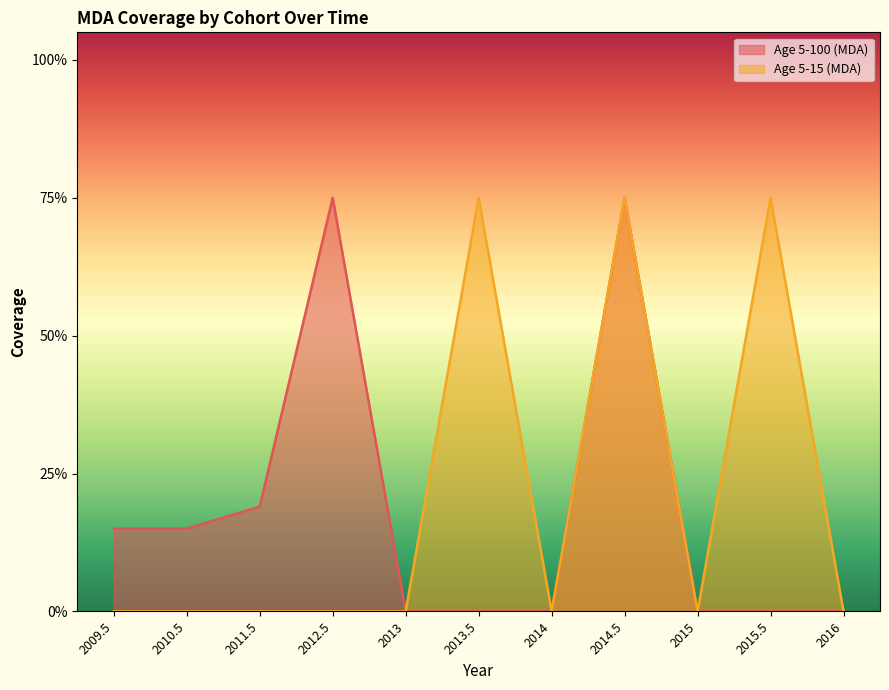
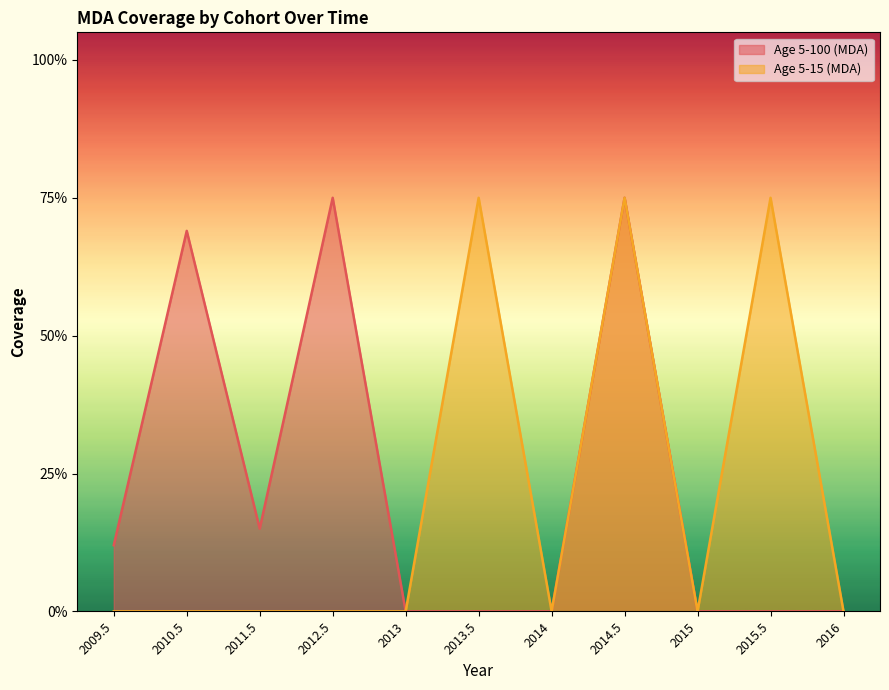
Age 5-100 (MDA), 2009.5: 15% -> 12%
Age 5-100 (MDA), 2010.5: 15% -> 69%
Age 5-100 (MDA), 2011.5: 19% -> 15%
